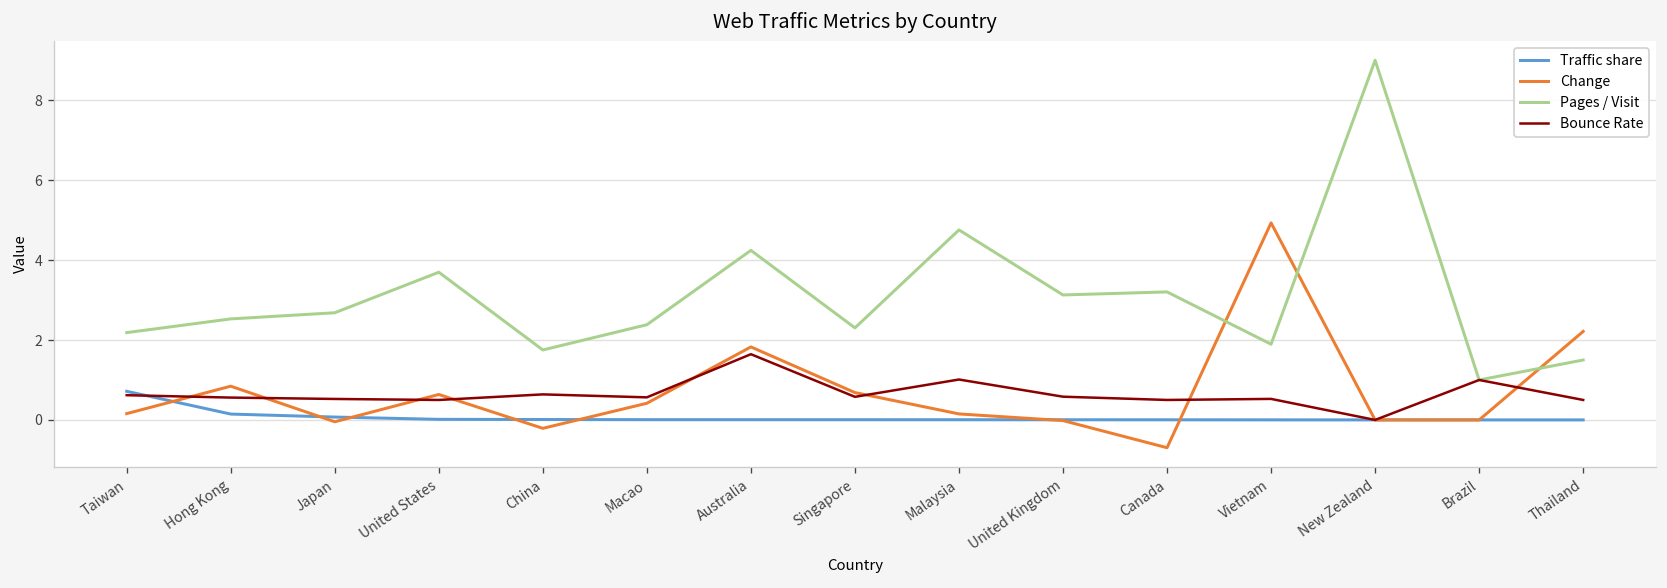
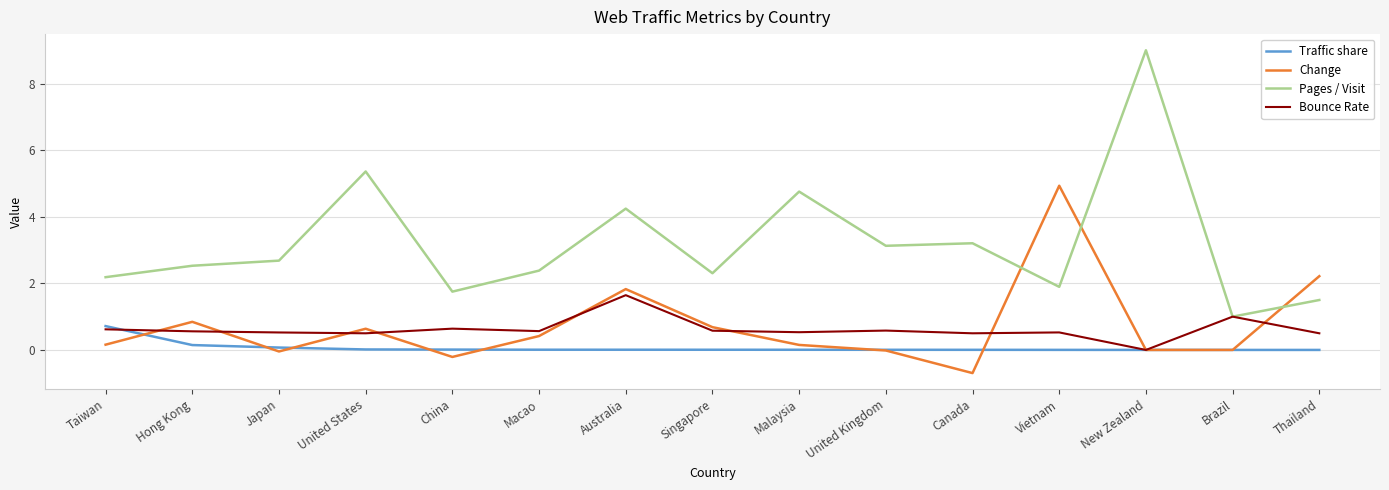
Pages / Visit, United States: 3.7 -> 5.4
Bounce Rate, Malaysia: 1.0 -> 0.5
